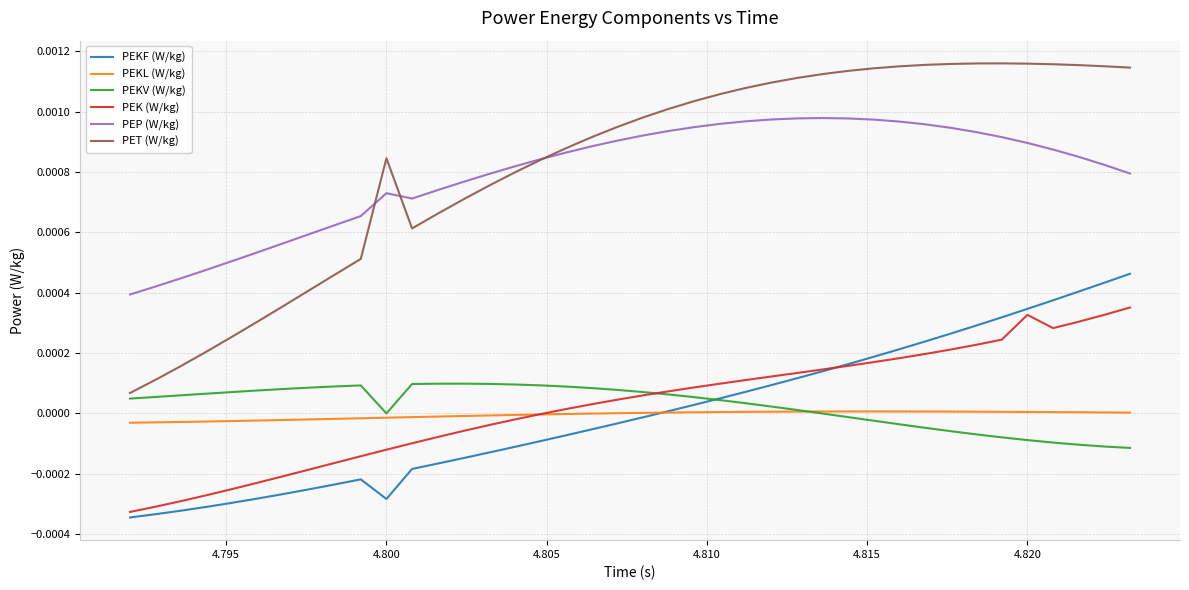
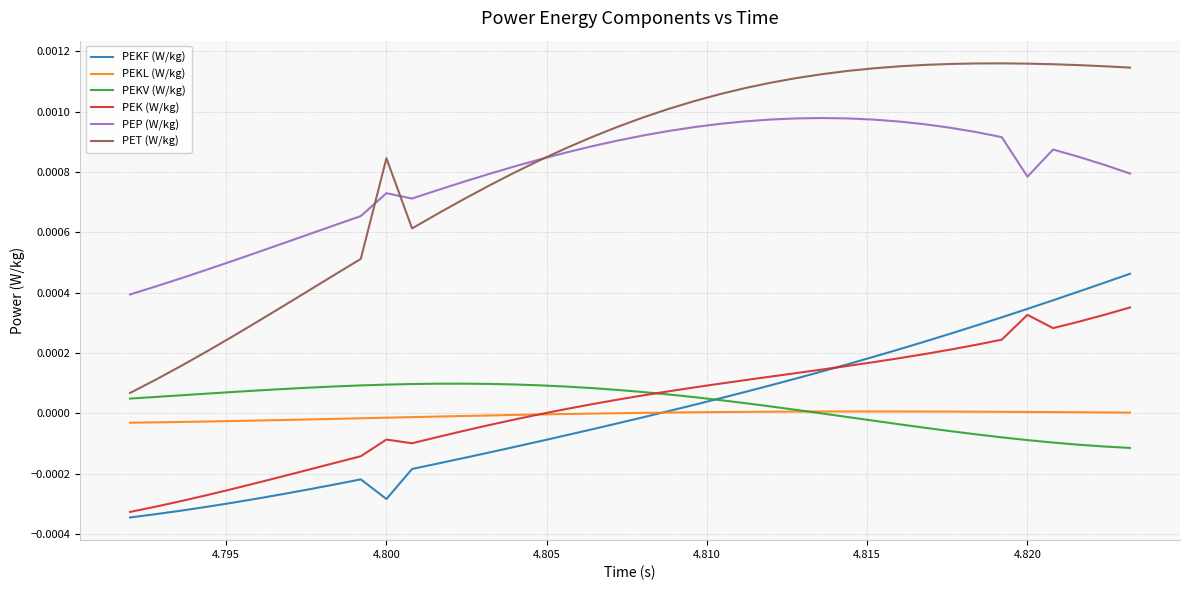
PEKV (W/kg), 4.800: 0.0000 -> 0.0001
PEK (W/kg), 4.800: -0.00012 -> -0.00009
PEP (W/kg), 4.820: 0.00090 -> 0.00078
